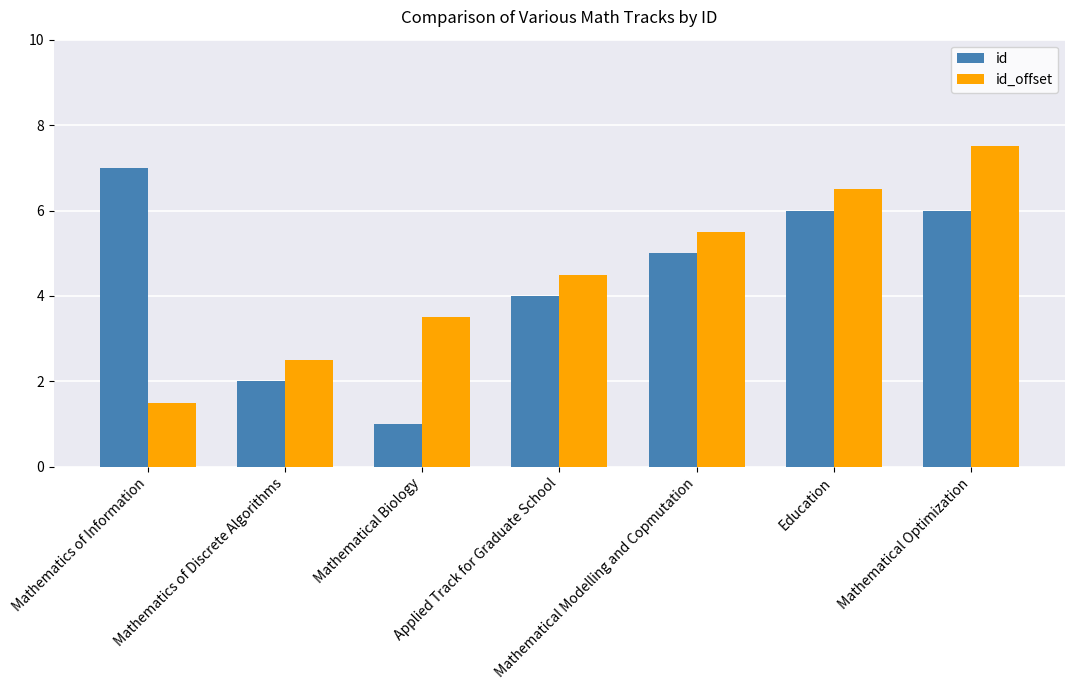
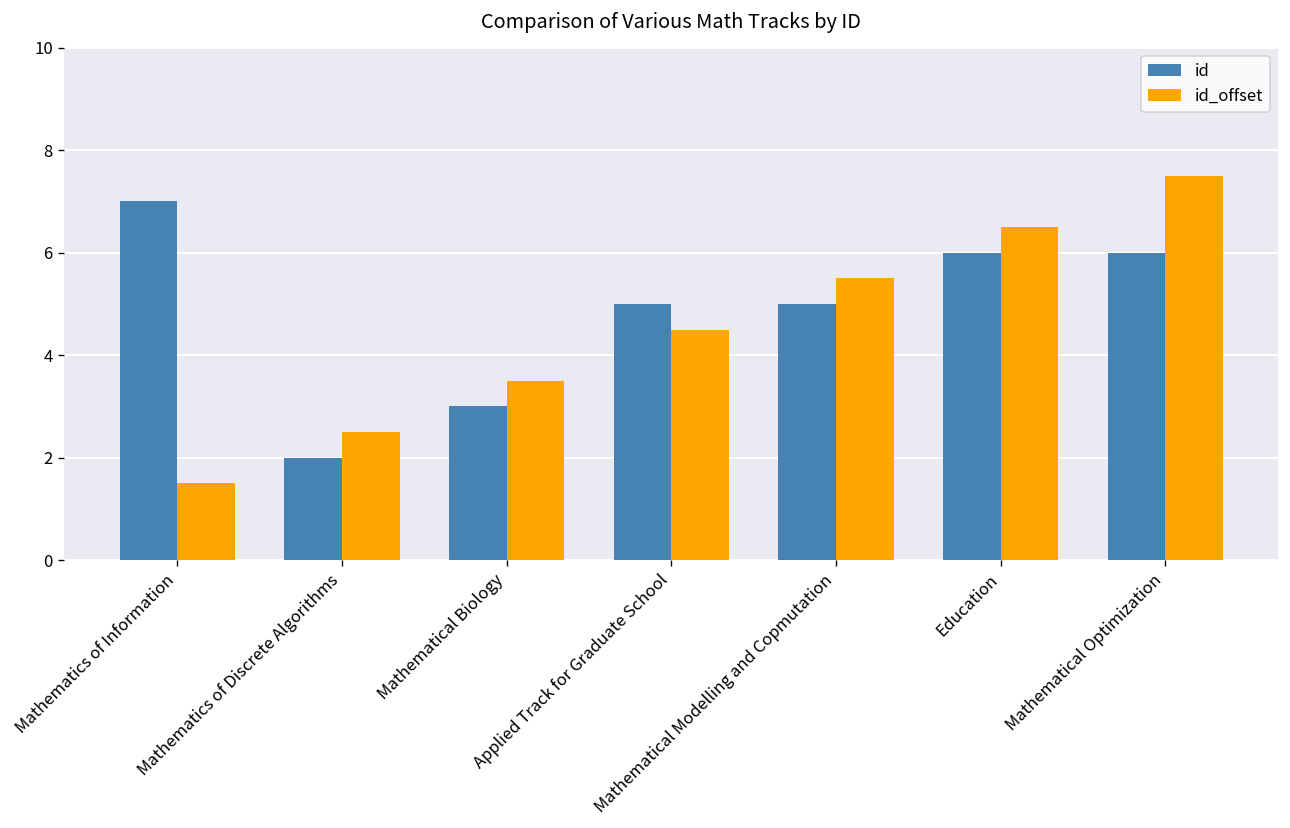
id, Mathematical Biology: 1 -> 3
id, Applied Track for Graduate School: 4 -> 5
